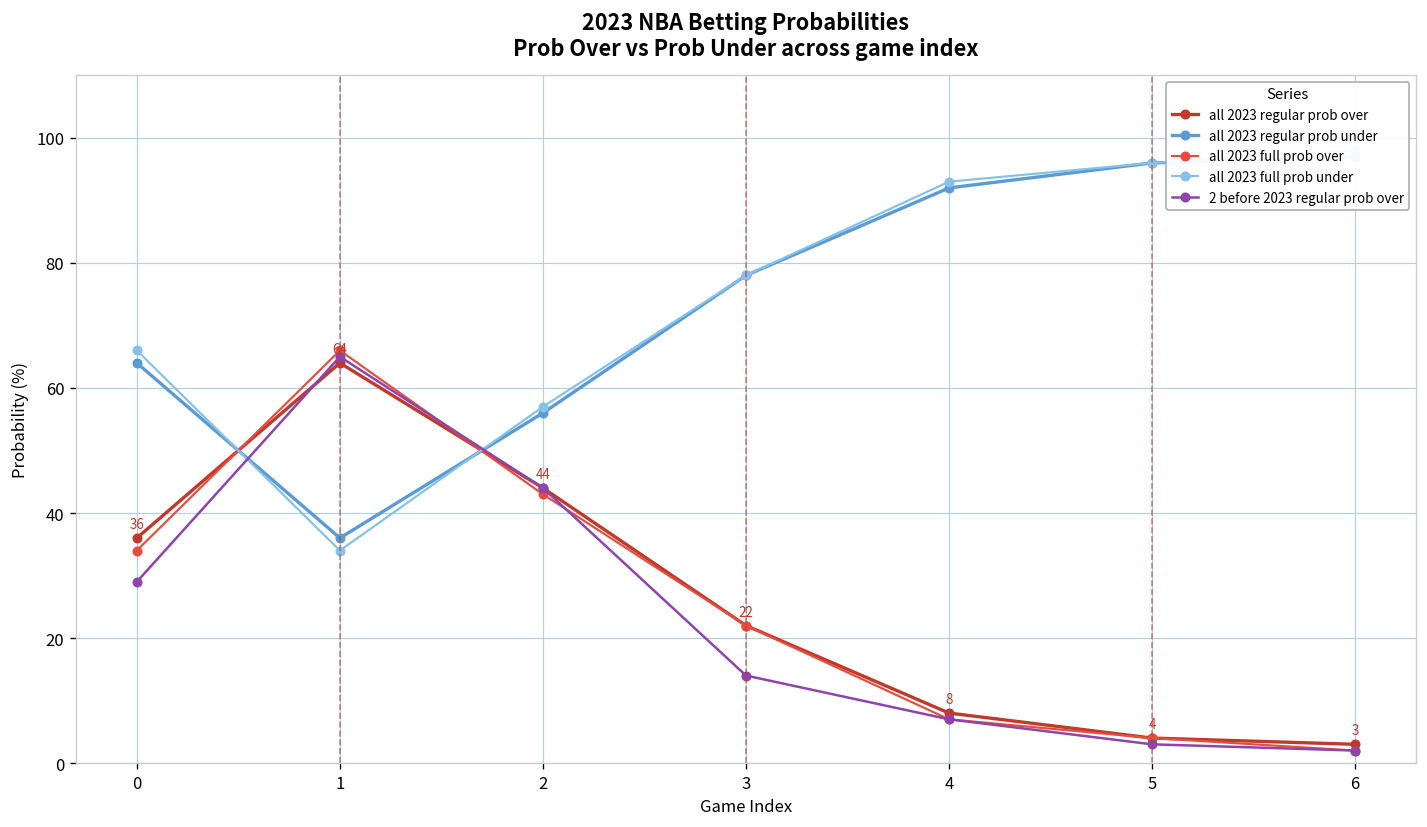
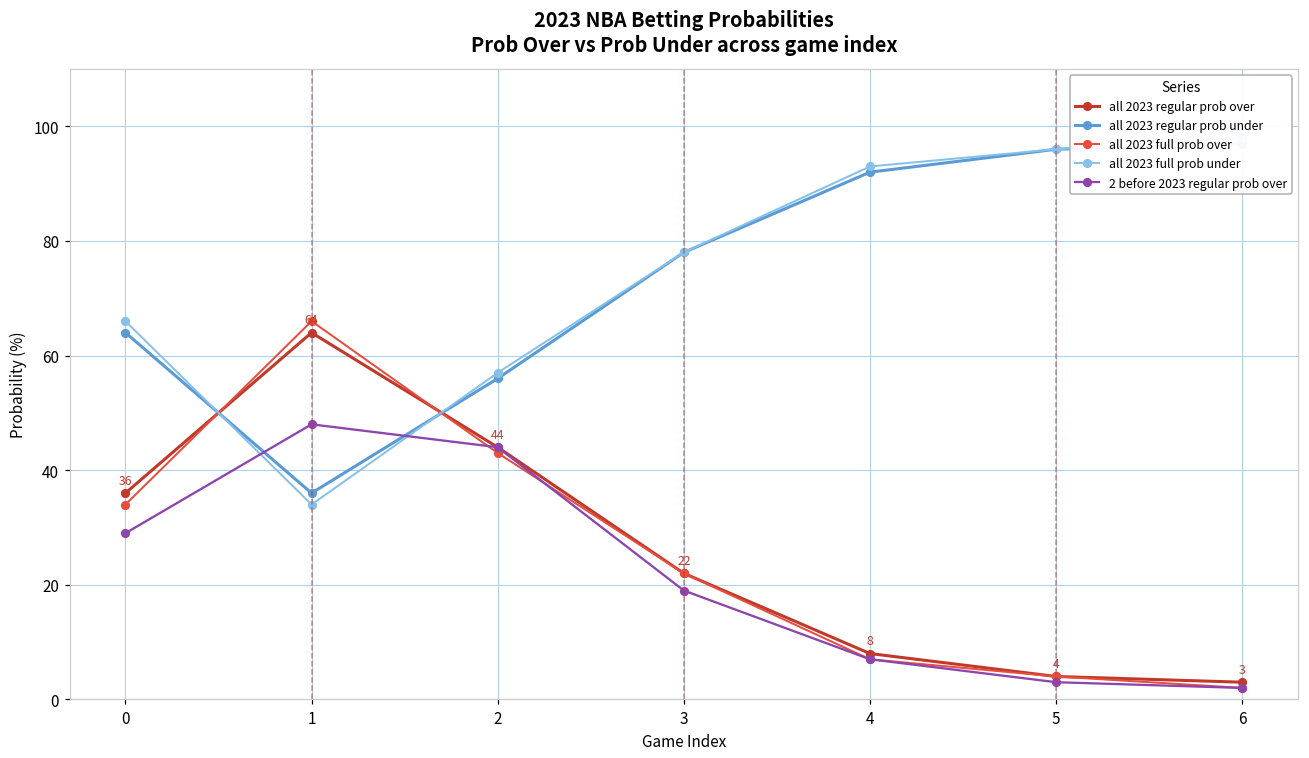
2 before 2023 regular prob over, 1: 65 -> 48
2 before 2023 regular prob over, 3: 14 -> 19
